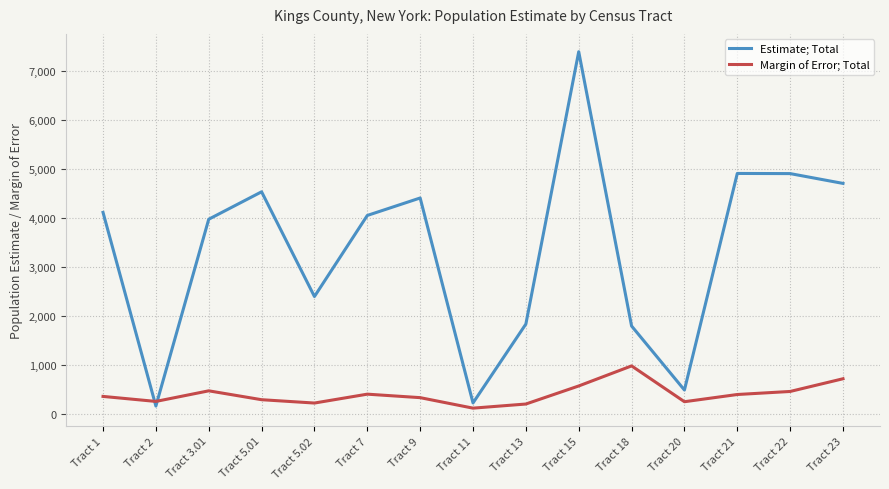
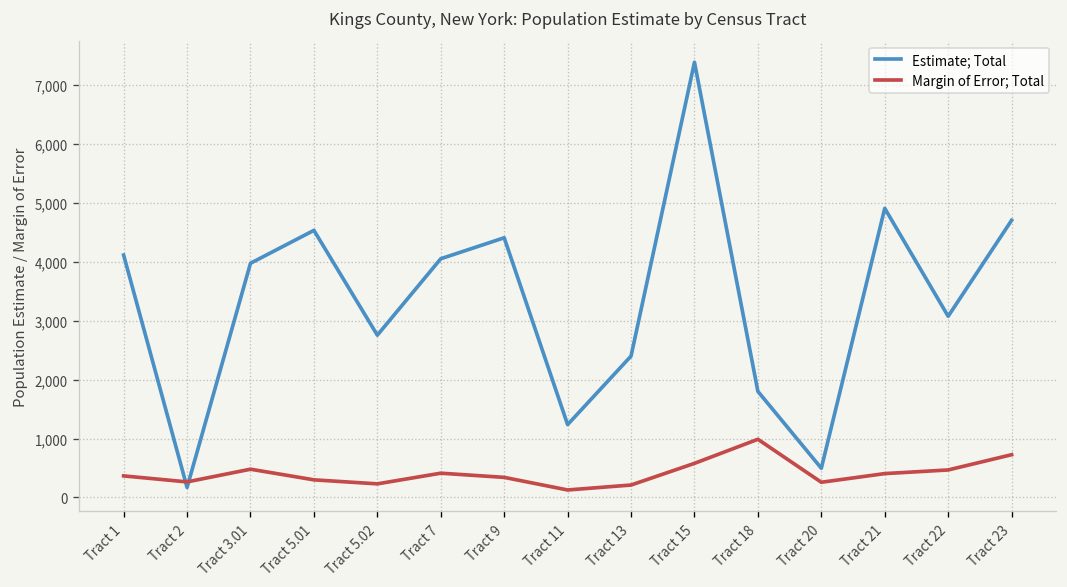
Estimate; Total, Tract 5.02: 2,400 -> 2,800
Estimate; Total, Tract 11: 200 -> 1,200
Estimate; Total, Tract 13: 1,800 -> 2,400
Estimate; Total, Tract 22: 4,900 -> 3,100
